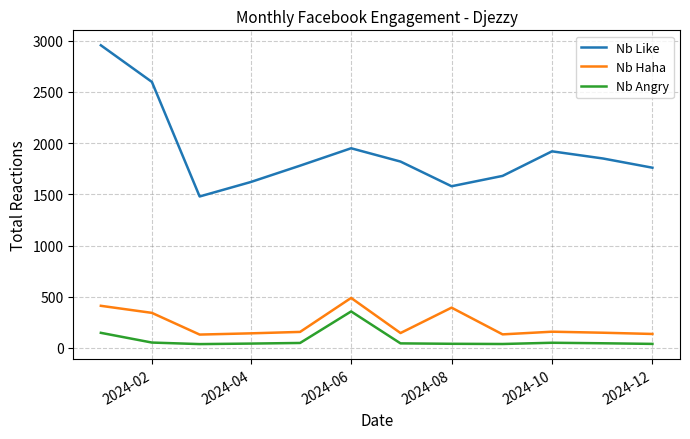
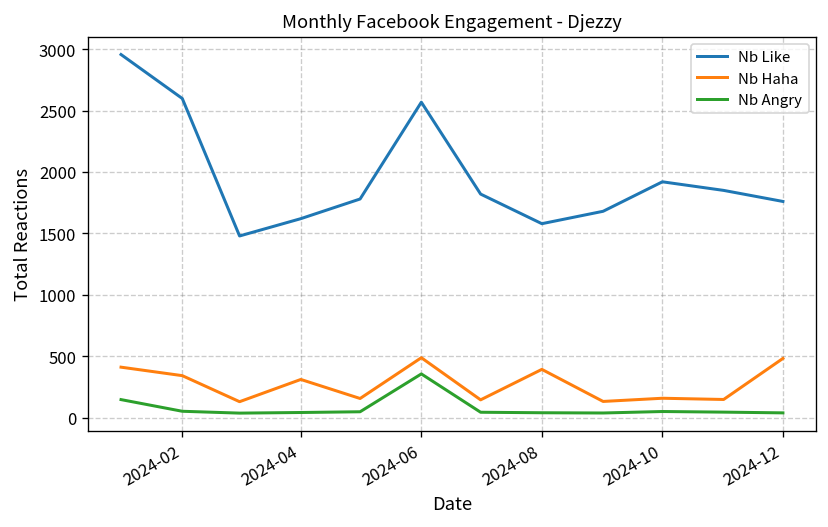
Nb Haha, 2024-04: 140 -> 310
Nb Like, 2024-06: 1950 -> 2570
Nb Haha, 2024-12: 140 -> 480
